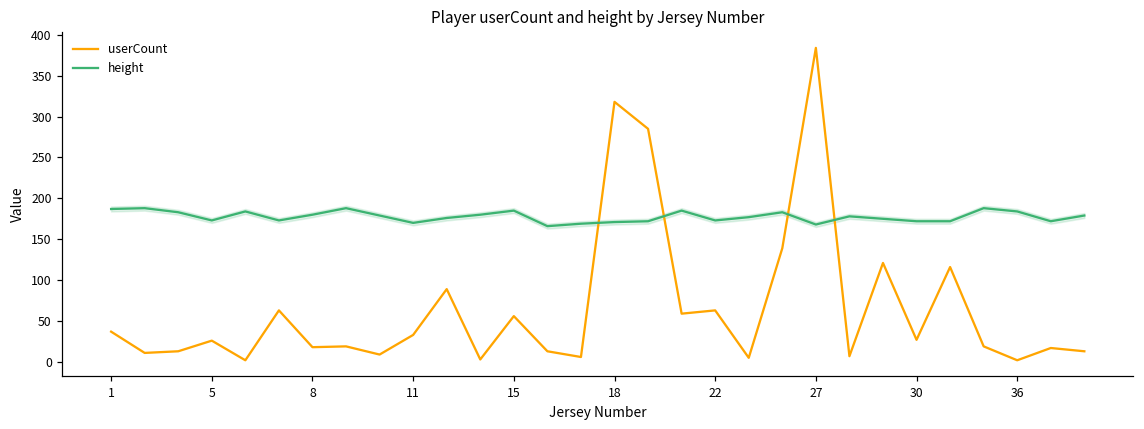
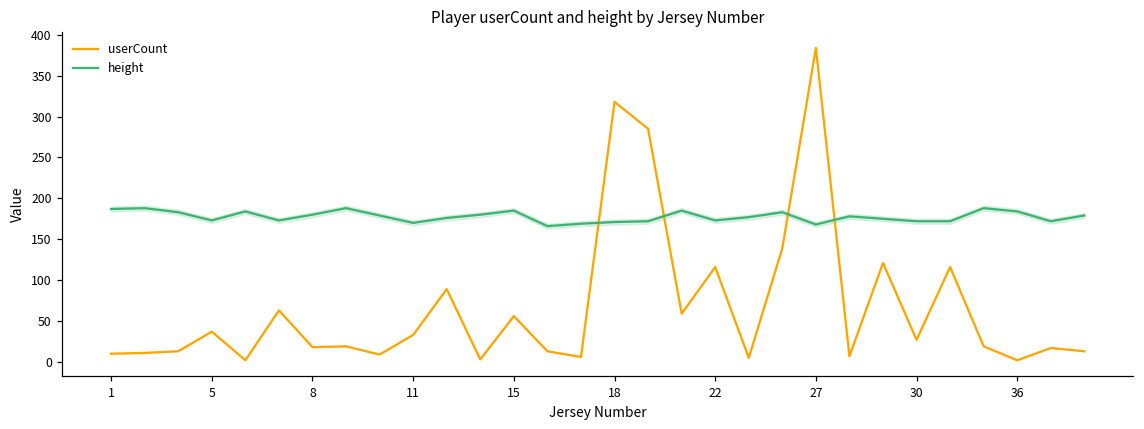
userCount, 1: 40 -> 10
userCount, 5: 30 -> 40
userCount, 22: 60 -> 120
